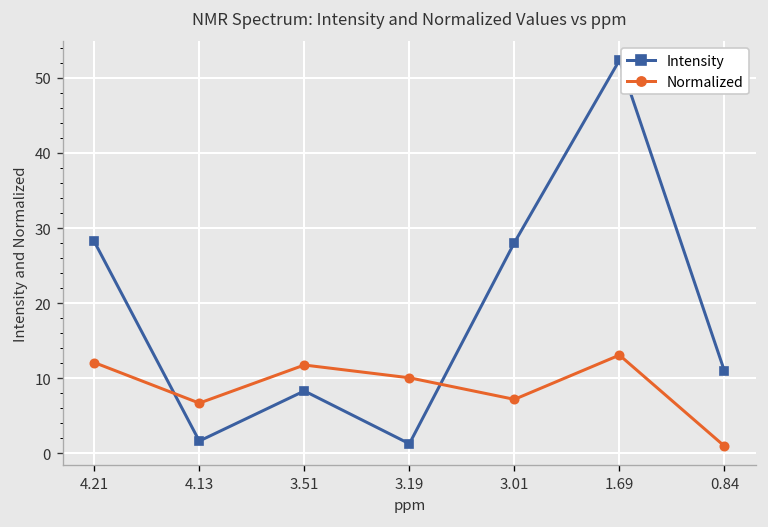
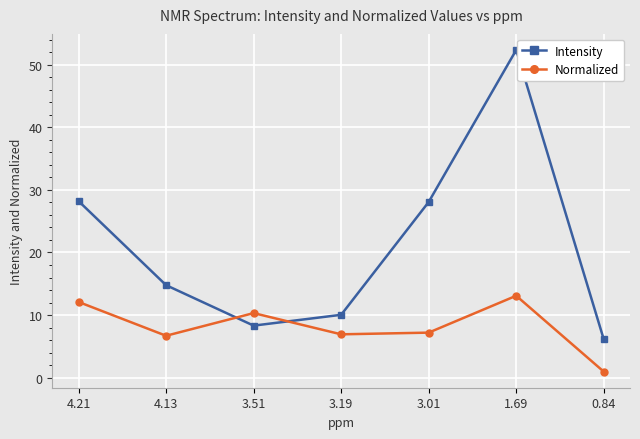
Intensity, 4.13: 2 -> 15
Normalized, 3.51: 12 -> 10
Intensity, 3.19: 1 -> 10
Normalized, 3.19: 10 -> 7
Intensity, 0.84: 11 -> 6
